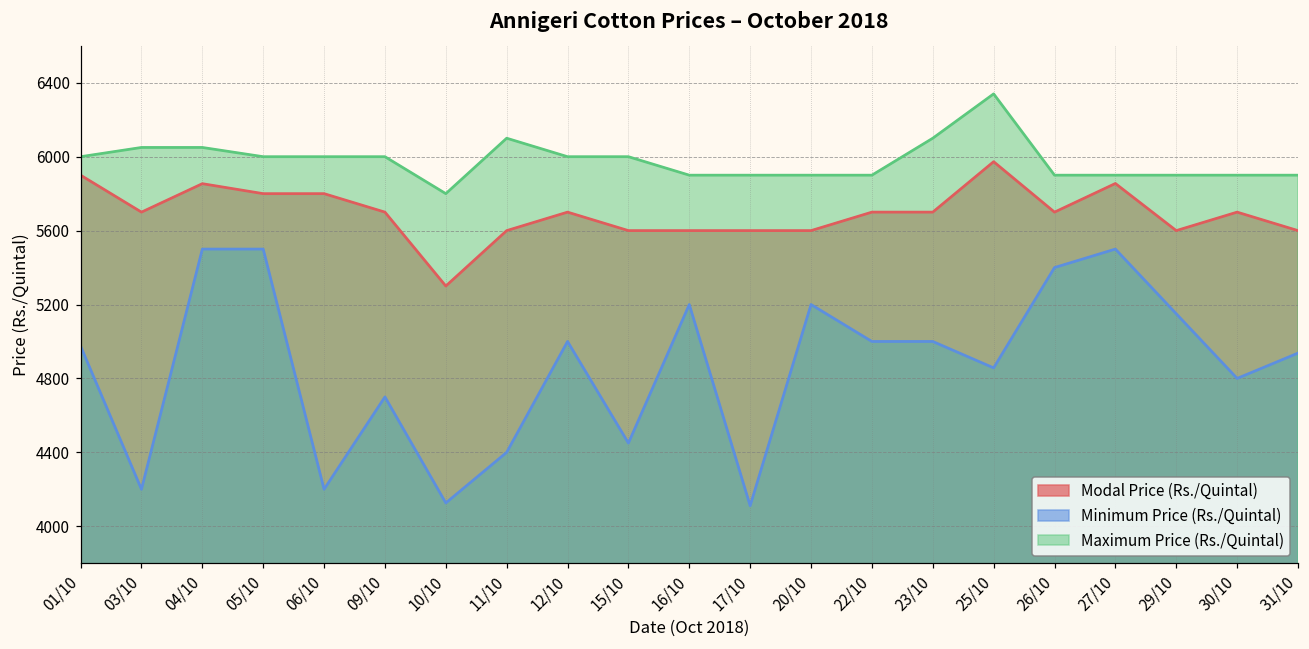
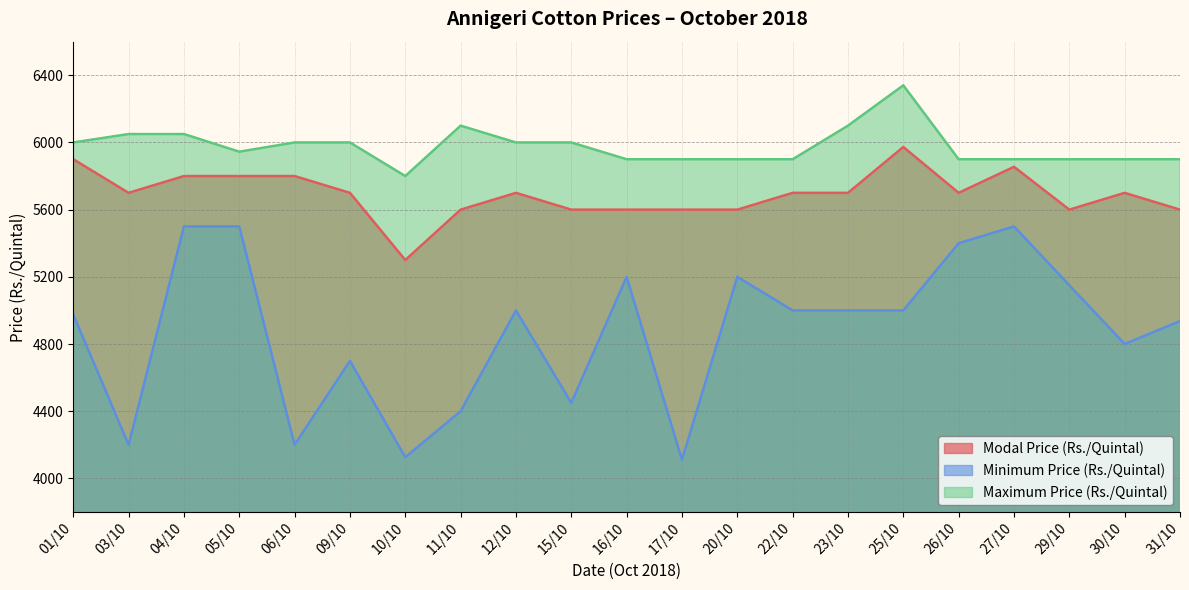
Modal Price (Rs./Quintal), 04/10: 5850 -> 5800
Maximum Price (Rs./Quintal), 05/10: 6000 -> 5950
Minimum Price (Rs./Quintal), 25/10: 4860 -> 5000
